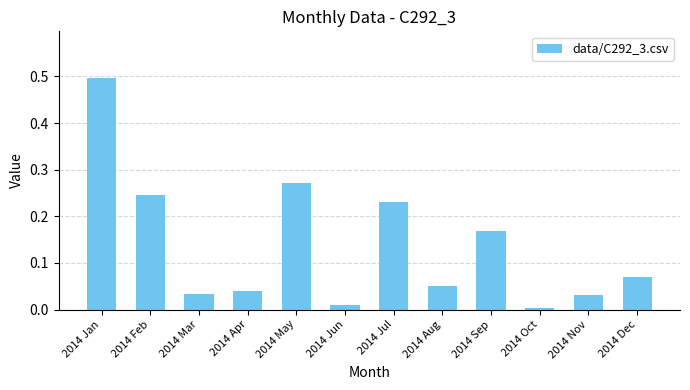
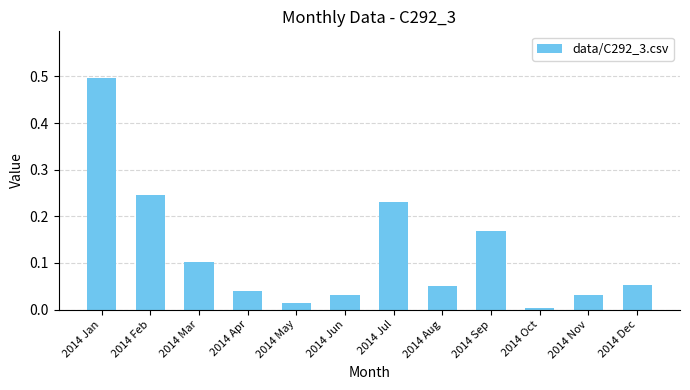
2014 Mar: 0.03 -> 0.10
2014 May: 0.27 -> 0.01
2014 Jun: 0.01 -> 0.03
2014 Dec: 0.07 -> 0.05
